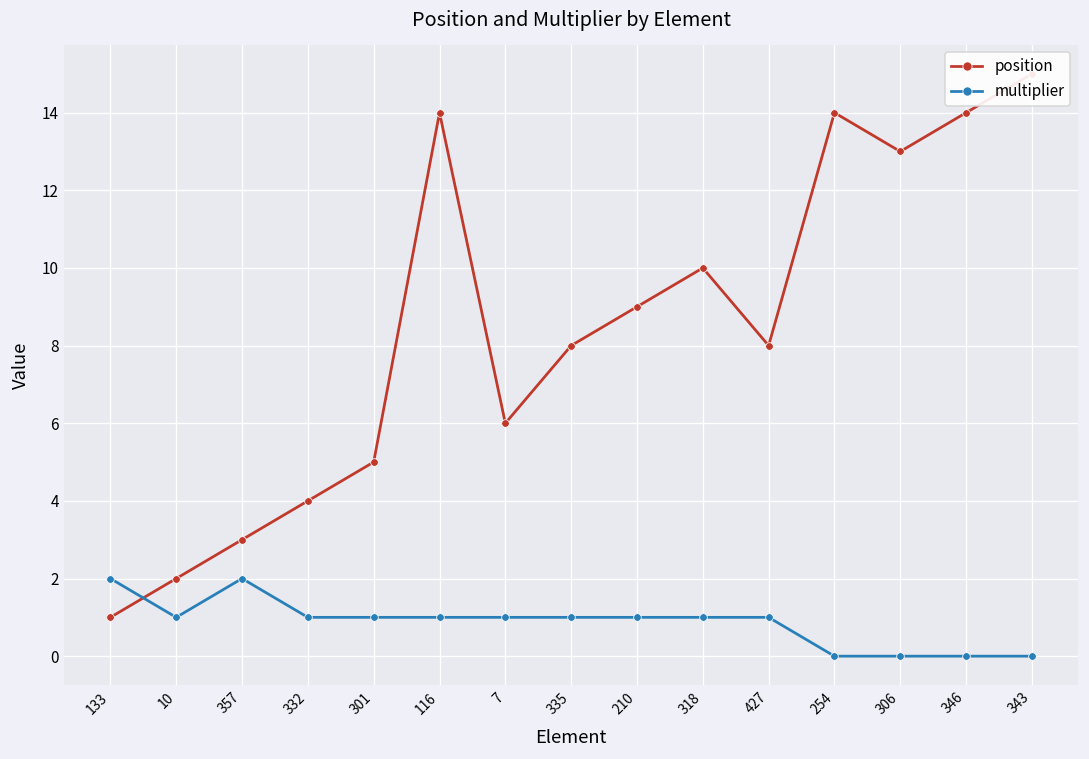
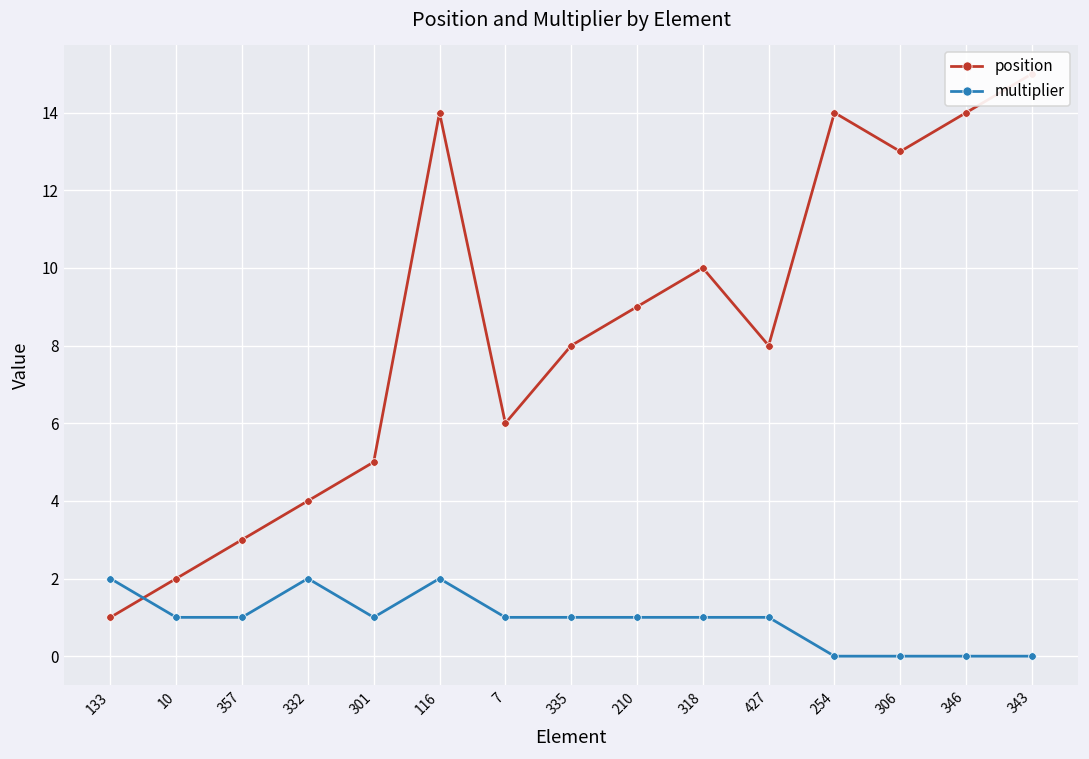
multiplier, 357: 2 -> 1
multiplier, 332: 1 -> 2
multiplier, 116: 1 -> 2
